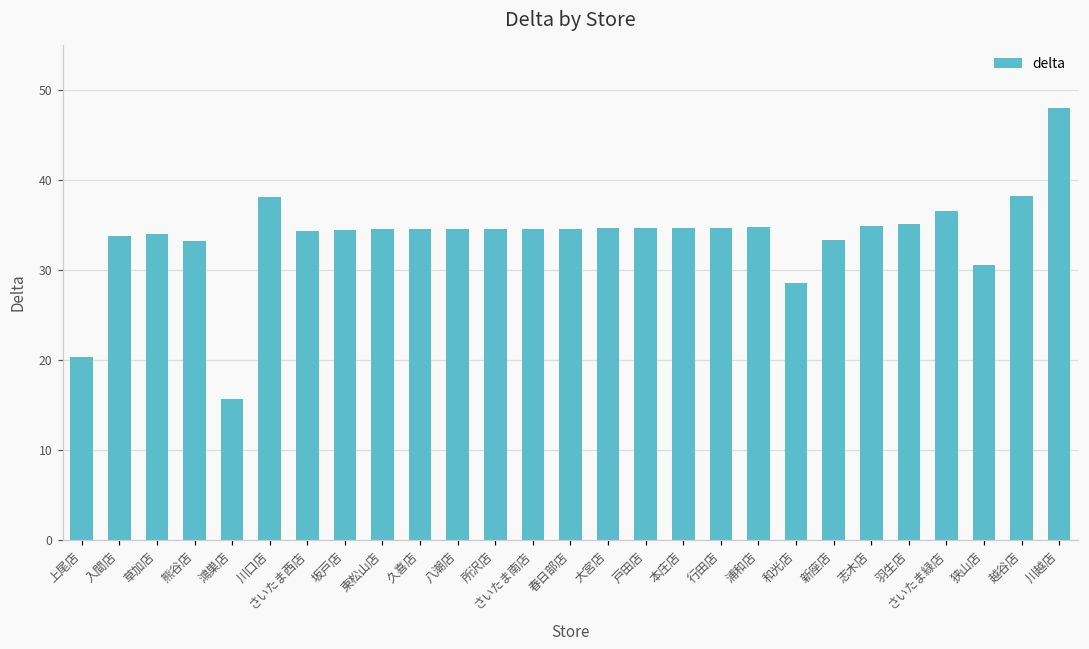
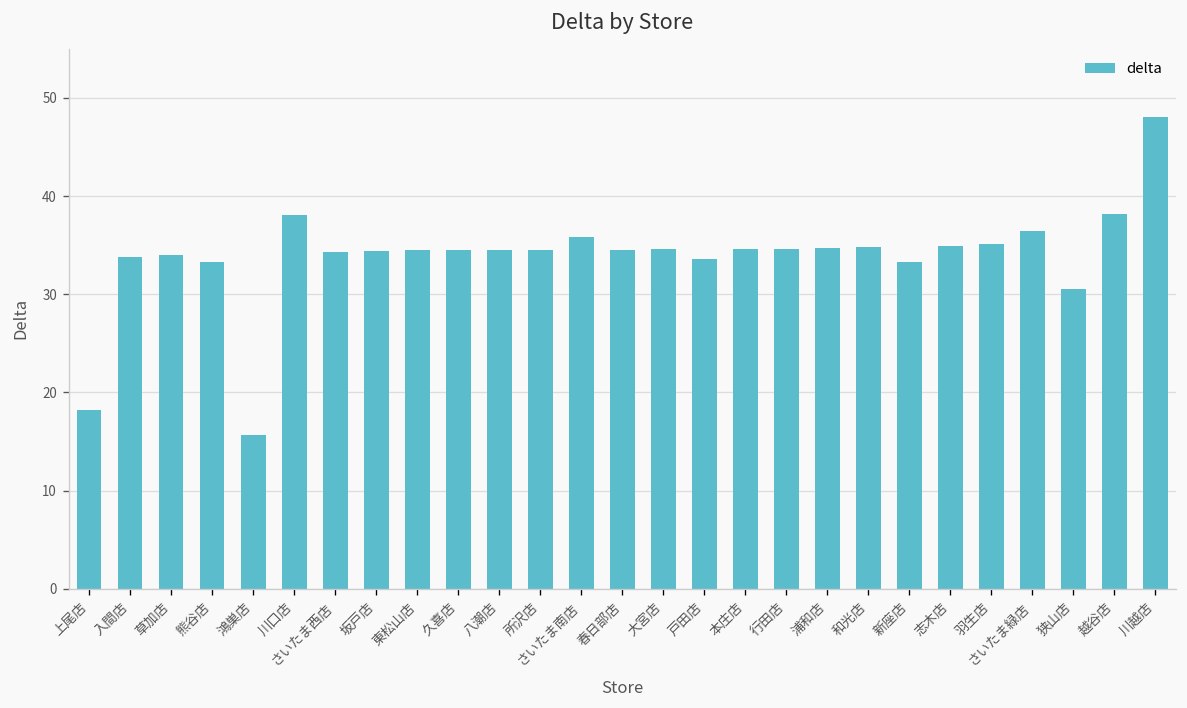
上尾店: 20 -> 18
さいたま南店: 35 -> 36
戸田店: 35 -> 34
和光店: 28 -> 35
